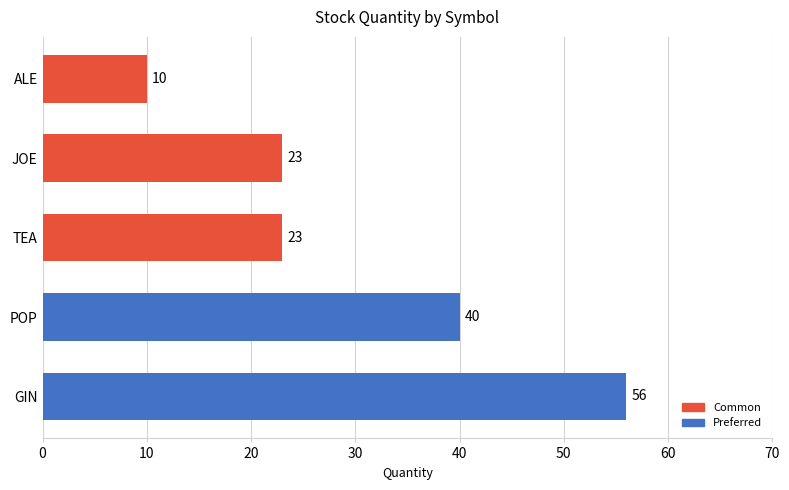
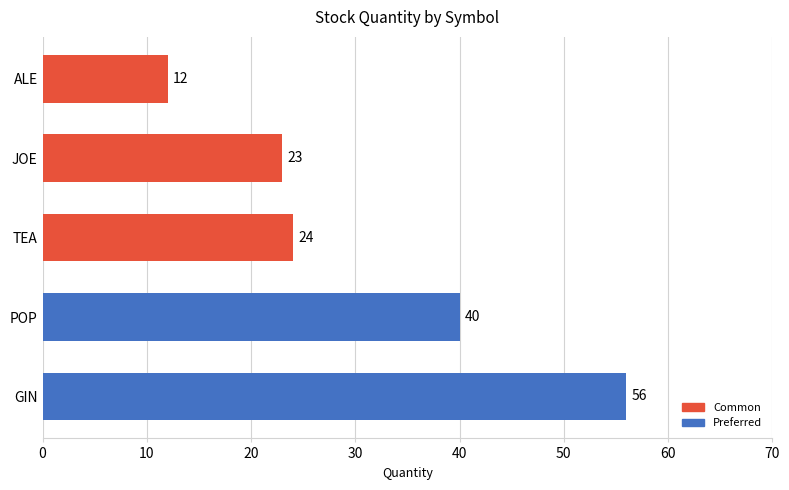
ALE: 10 -> 12
TEA: 23 -> 24
